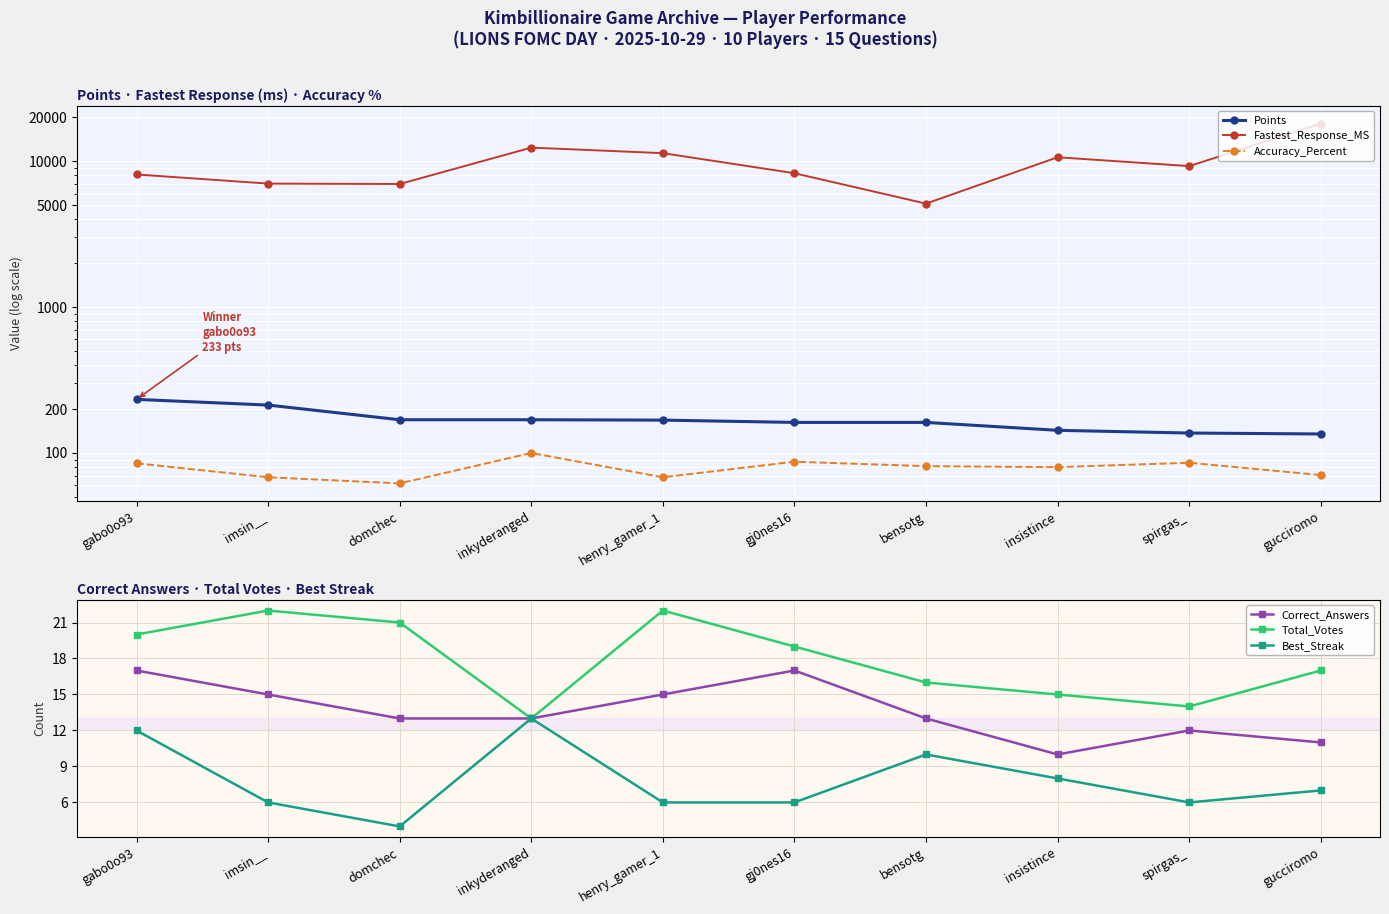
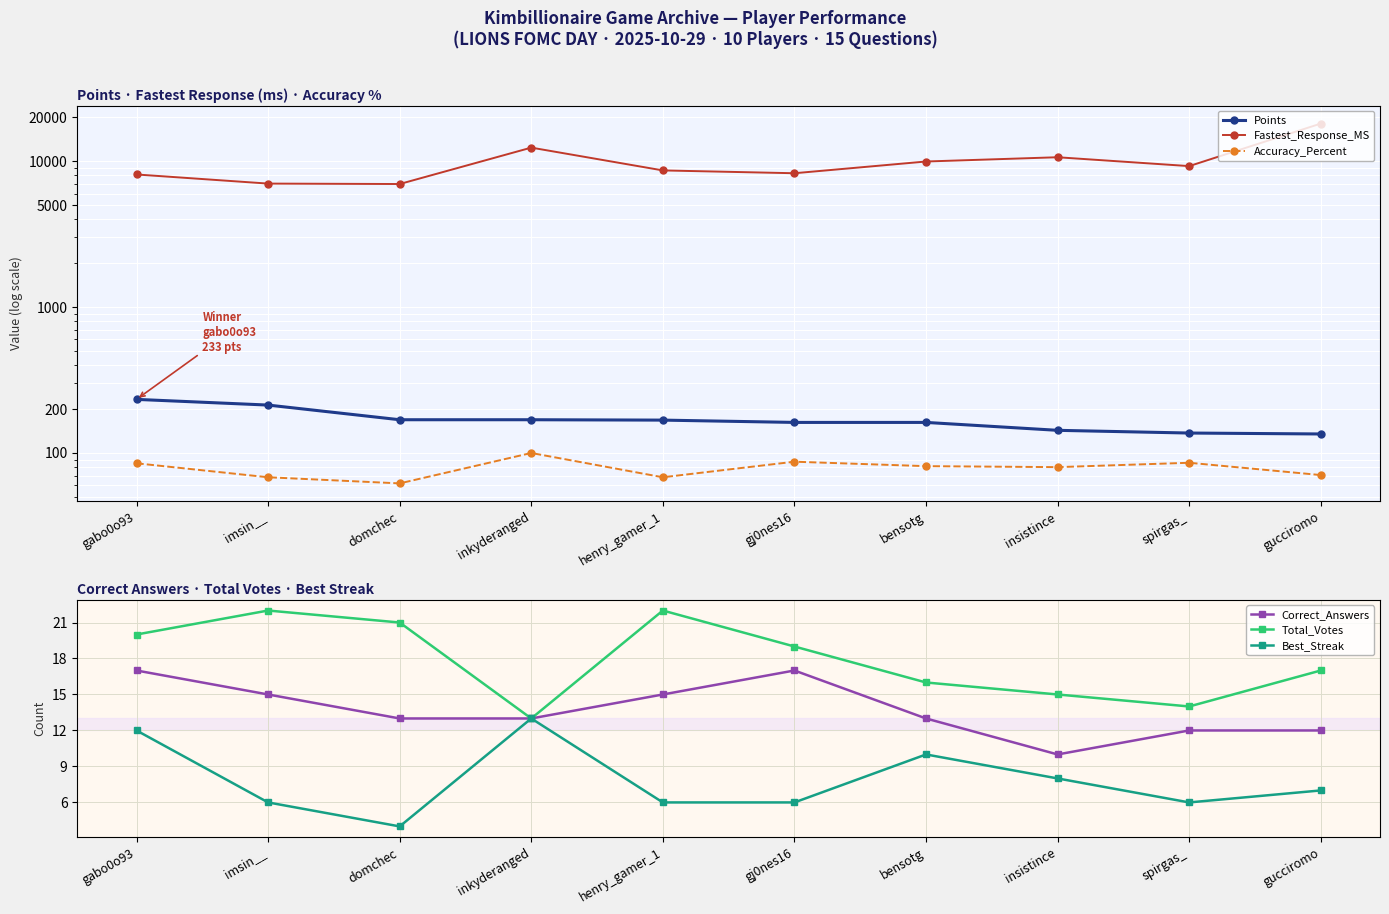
Points · Fastest Response (ms) · Accuracy %, Fastest_Response_MS, henry_gamer_1: 11000 -> 9000
Points · Fastest Response (ms) · Accuracy %, Fastest_Response_MS, bensotg: 5100 -> 10000
Correct Answers · Total Votes · Best Streak, Correct_Answers, gucciromo: 11 -> 12
